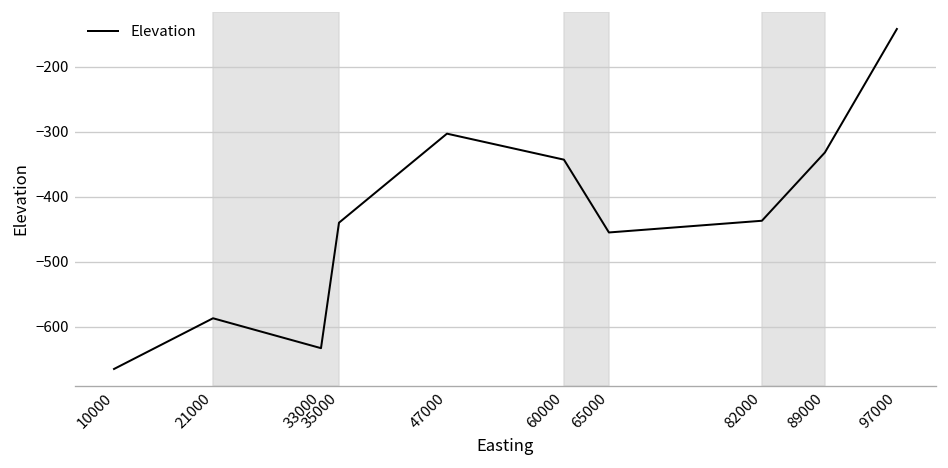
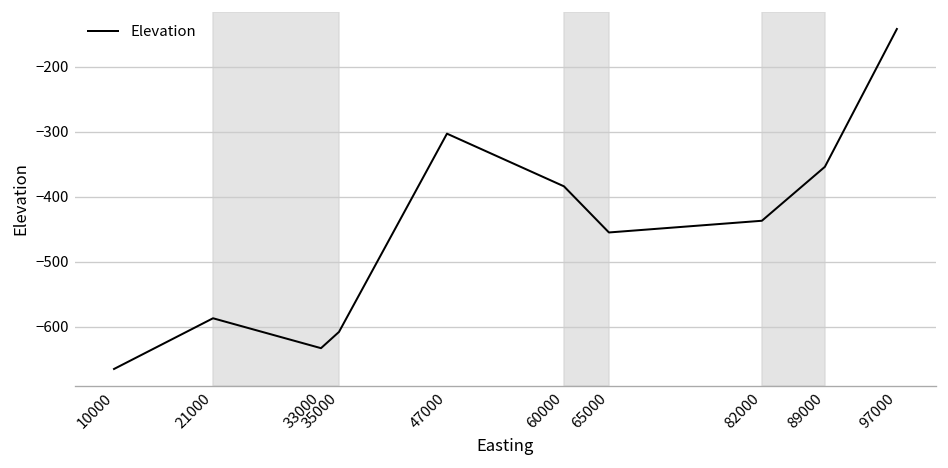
35000: -440 -> -610
60000: -340 -> -380
89000: -330 -> -350
